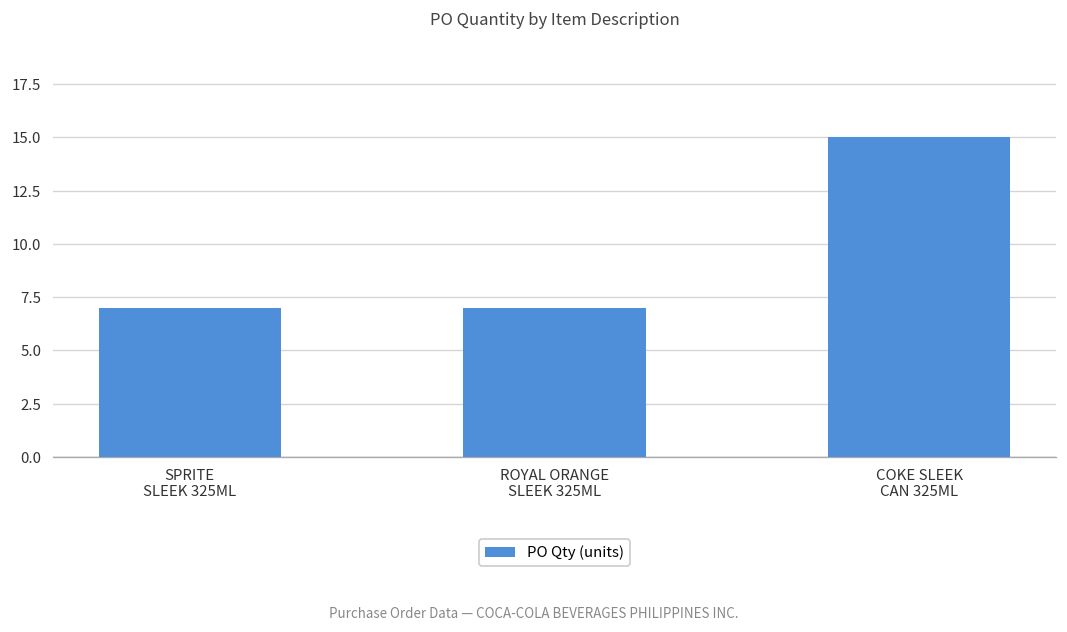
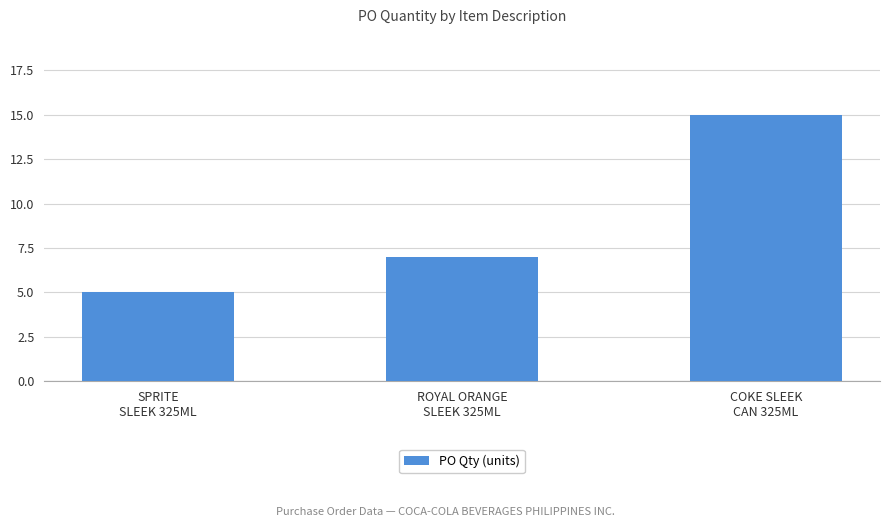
SPRITE SLEEK 325ML: 7 -> 5
